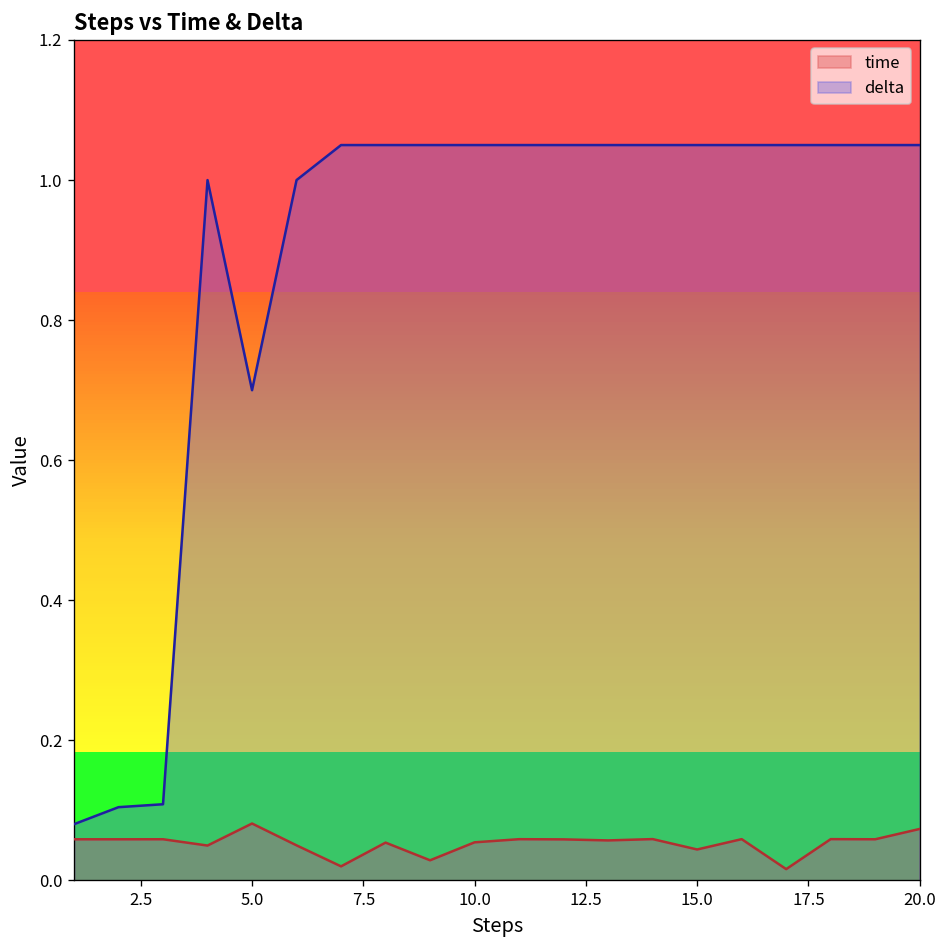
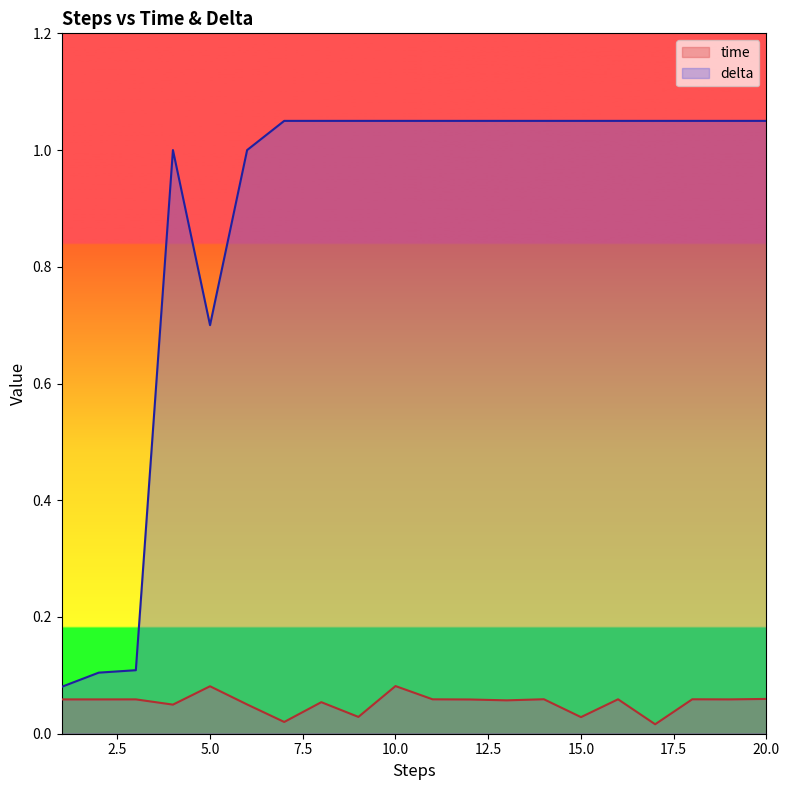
time, 10.0: 0.05 -> 0.08
time, 15.0: 0.04 -> 0.03
time, 20.0: 0.07 -> 0.06
